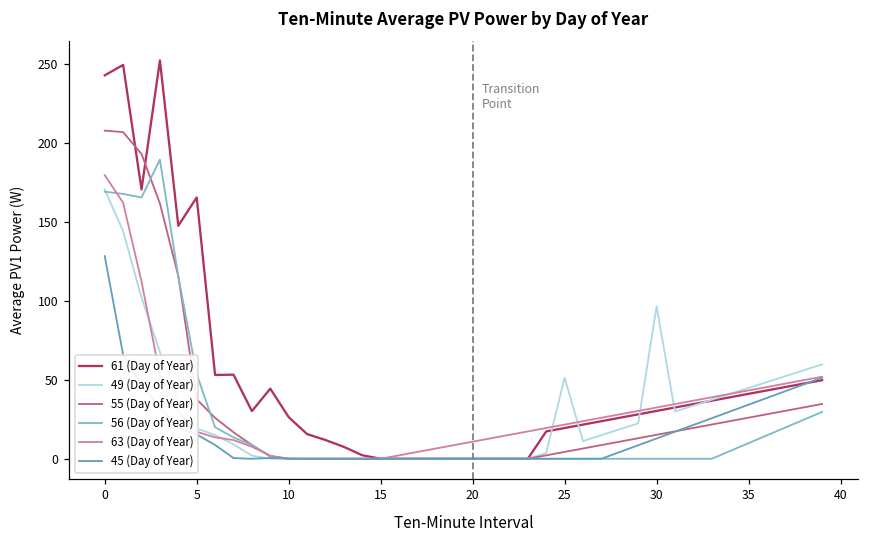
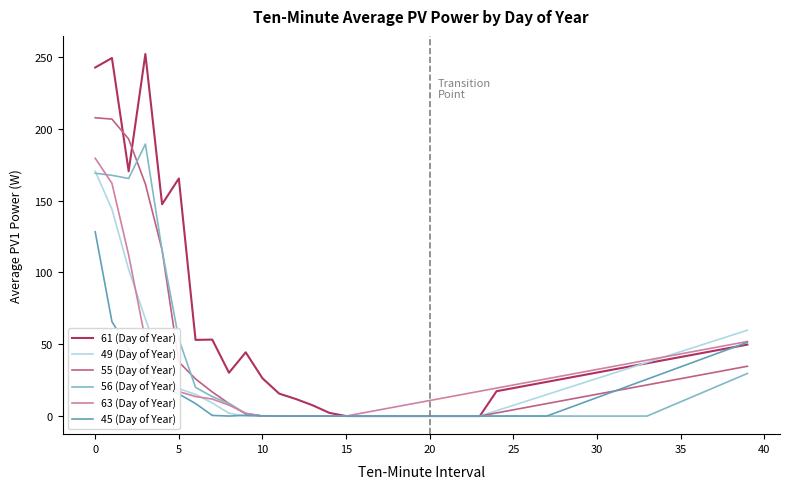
49 (Day of Year), 25: 51 -> 7
49 (Day of Year), 30: 96 -> 26
